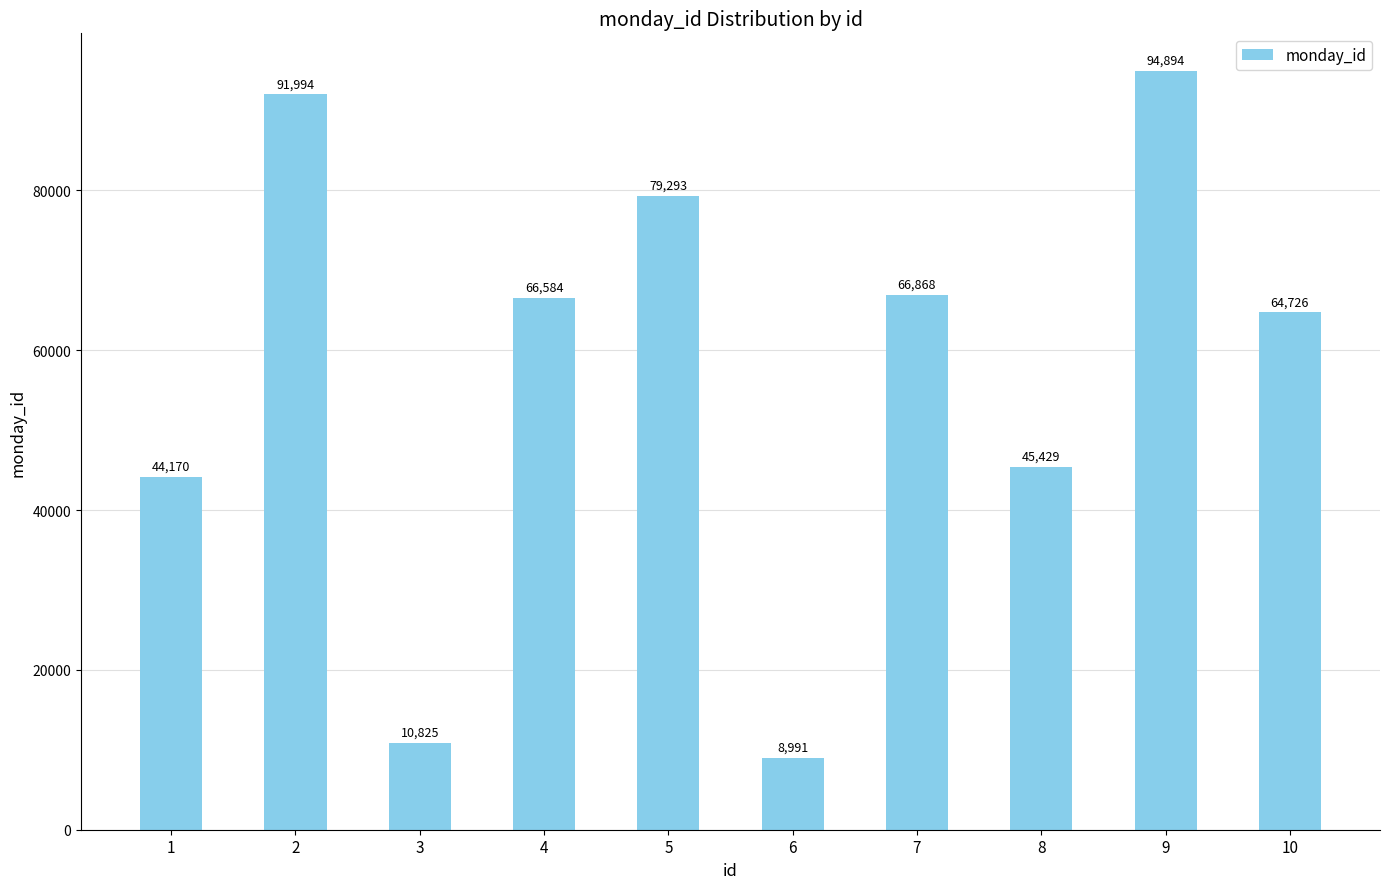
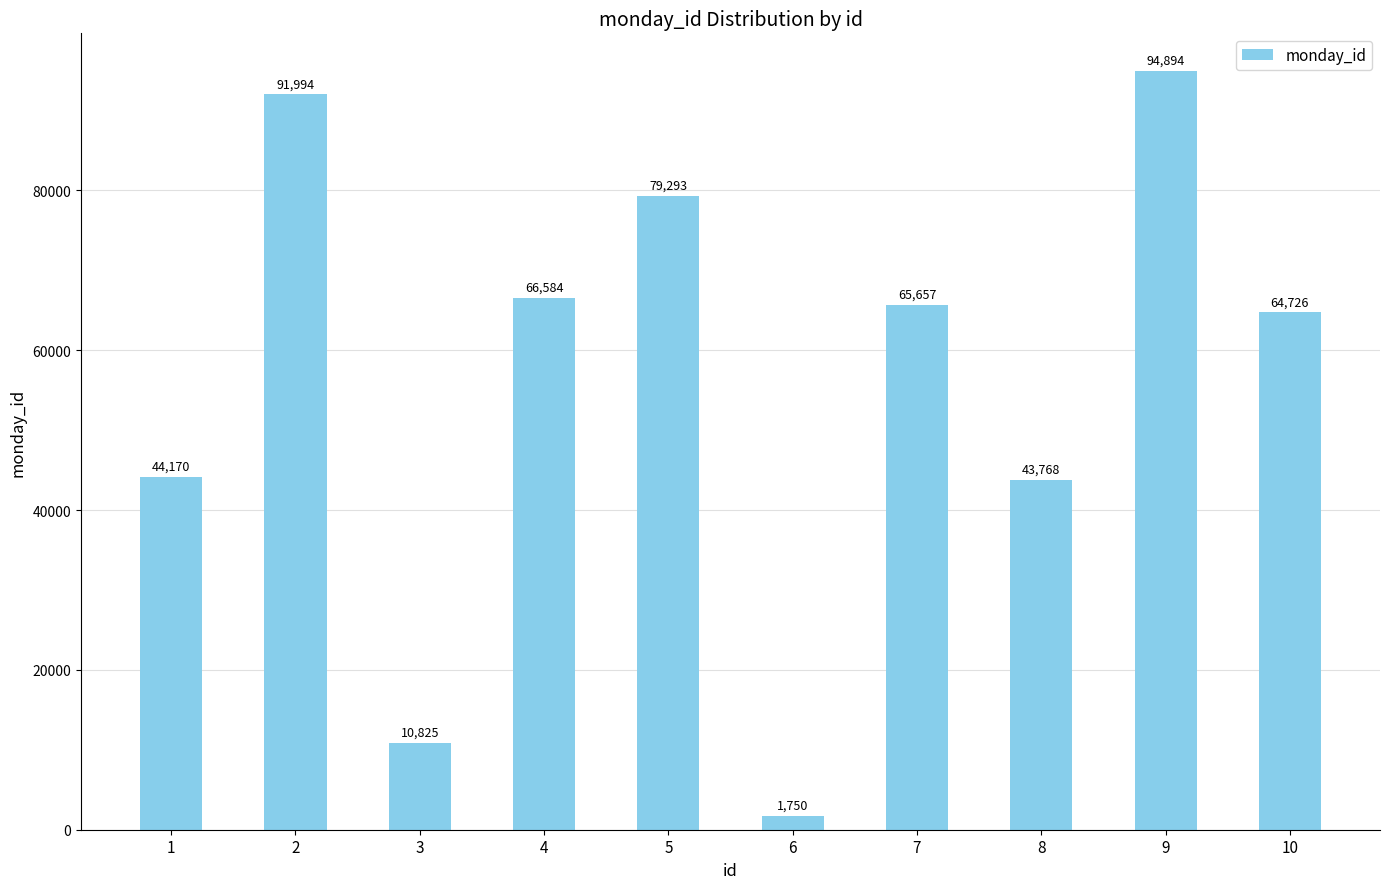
6: 8,991 -> 1,750
7: 66,868 -> 65,657
8: 45,429 -> 43,768
